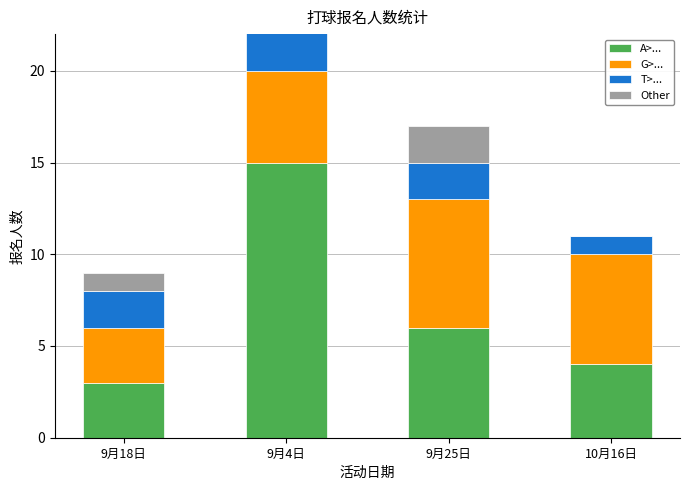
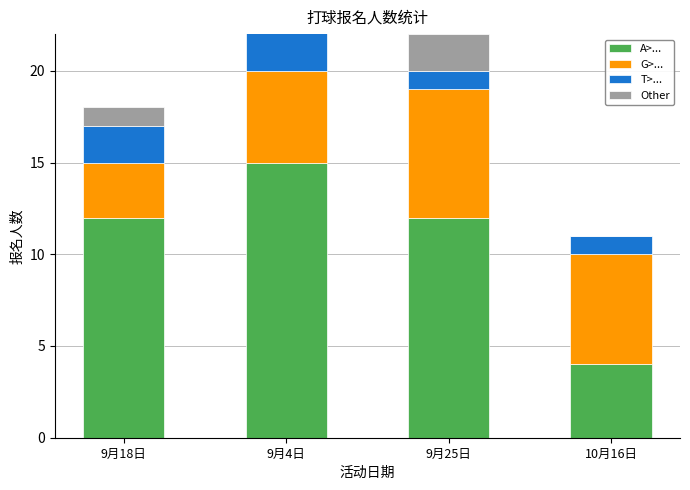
A>..., 9月18日: 3 -> 12
A>..., 9月25日: 6 -> 12
T>..., 9月25日: 2 -> 1
